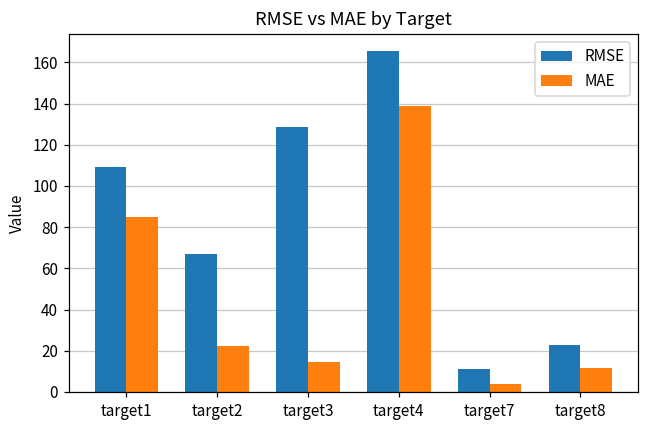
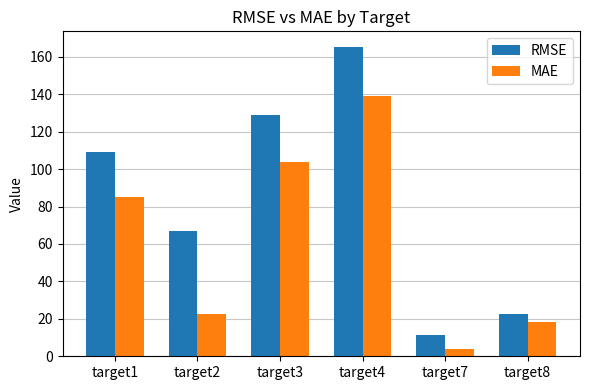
MAE, target3: 14 -> 104
MAE, target8: 12 -> 18
